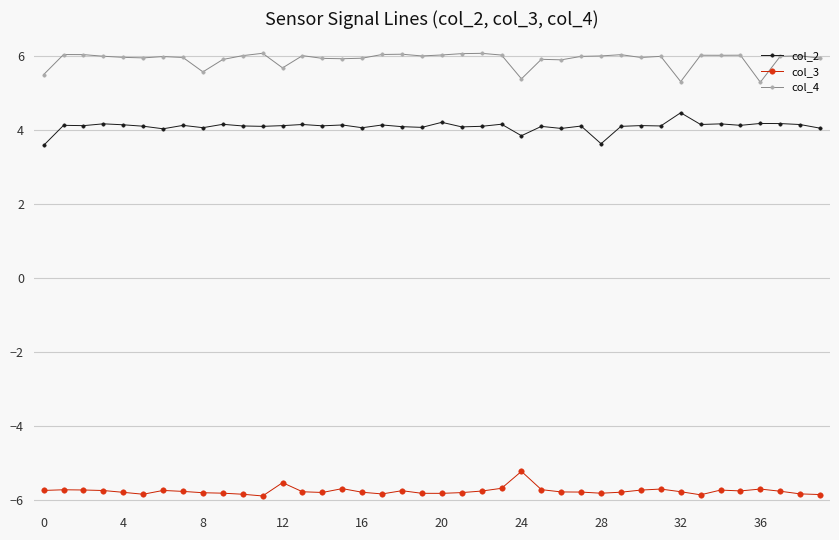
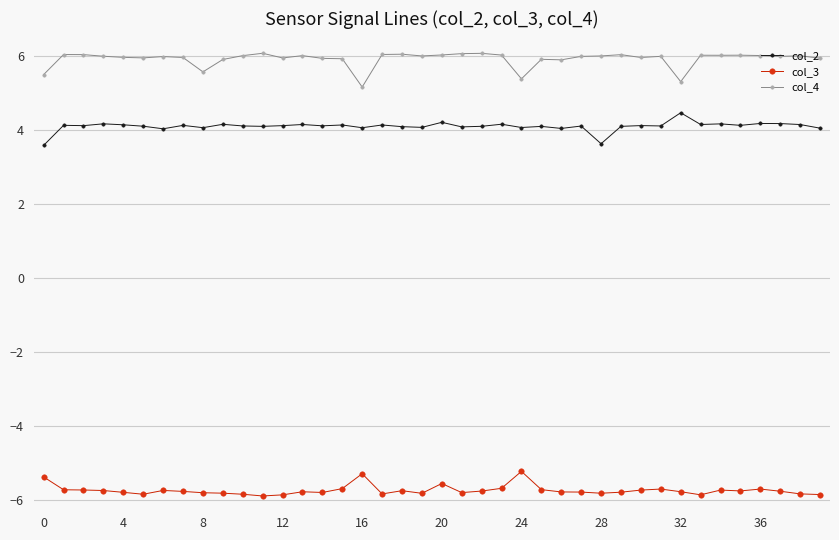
col_3, 0: -5.7 -> -5.4
col_3, 12: -5.5 -> -5.9
col_4, 12: 5.7 -> 6.0
col_3, 16: -5.8 -> -5.3
col_4, 16: 5.9 -> 5.2
col_3, 20: -5.8 -> -5.6
col_2, 24: 3.8 -> 4.1
col_4, 36: 5.3 -> 6.0
